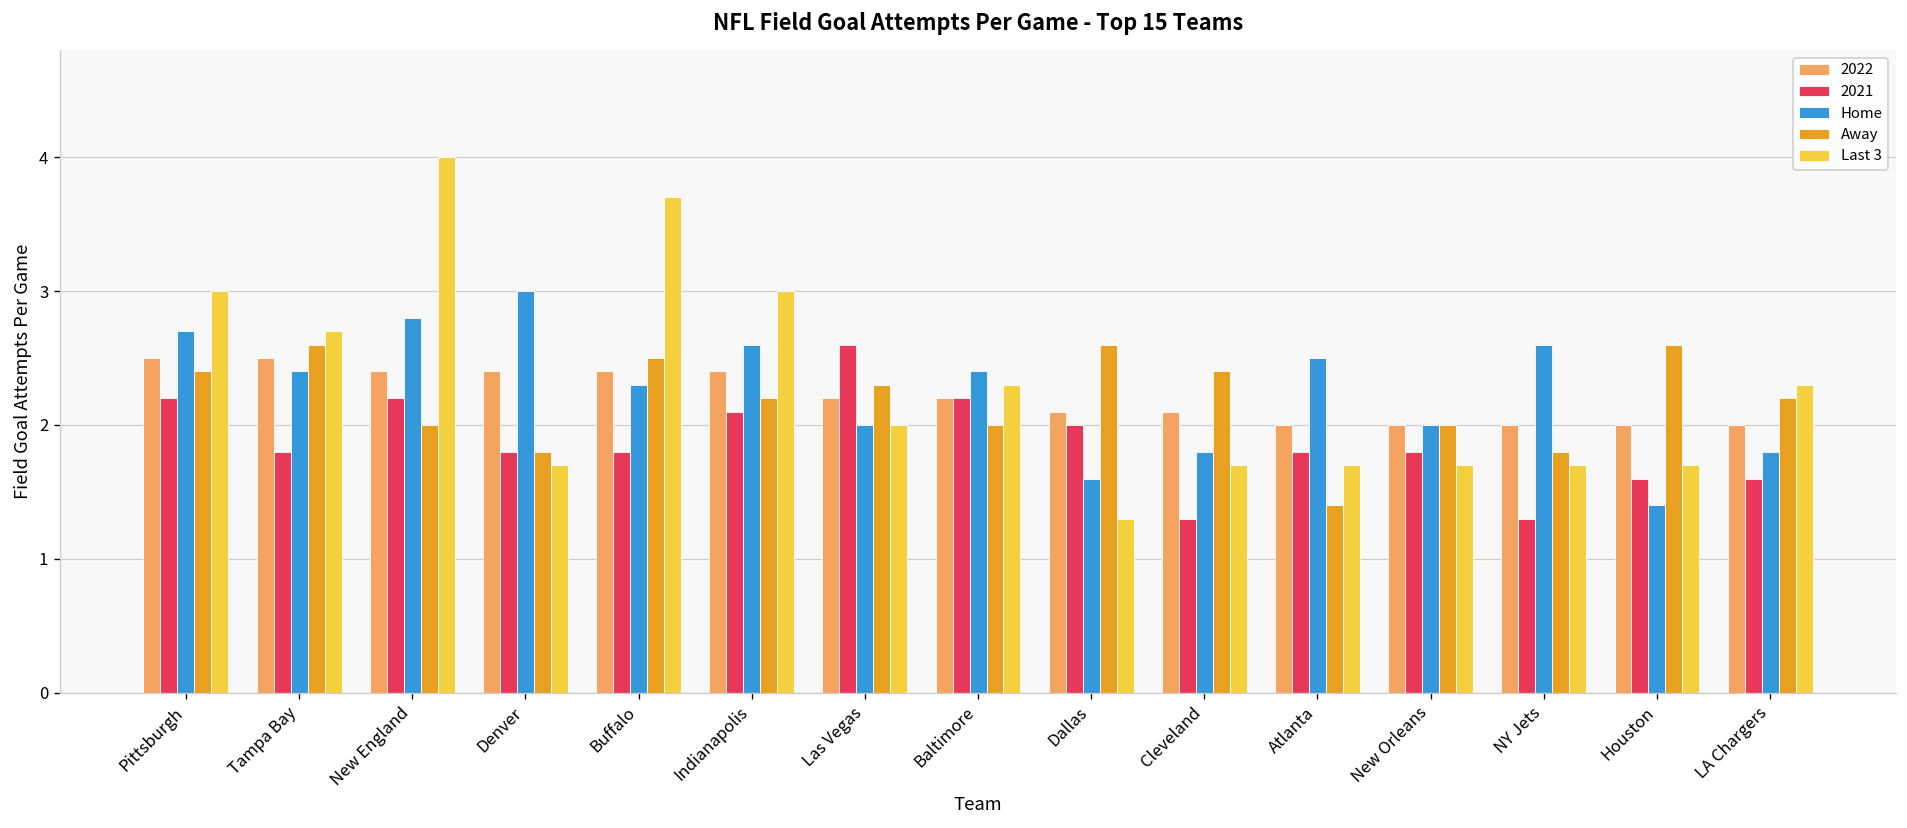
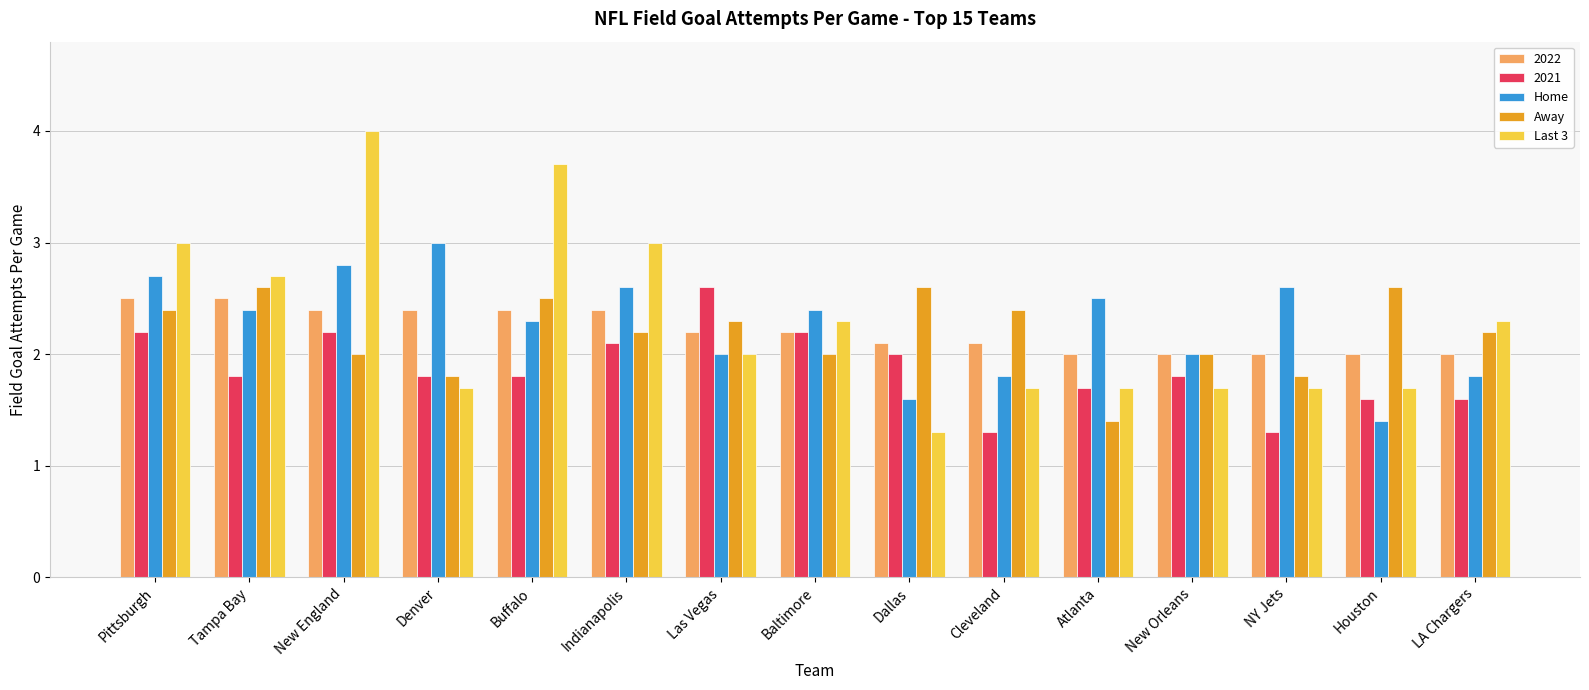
2021, Atlanta: 1.8 -> 1.7
